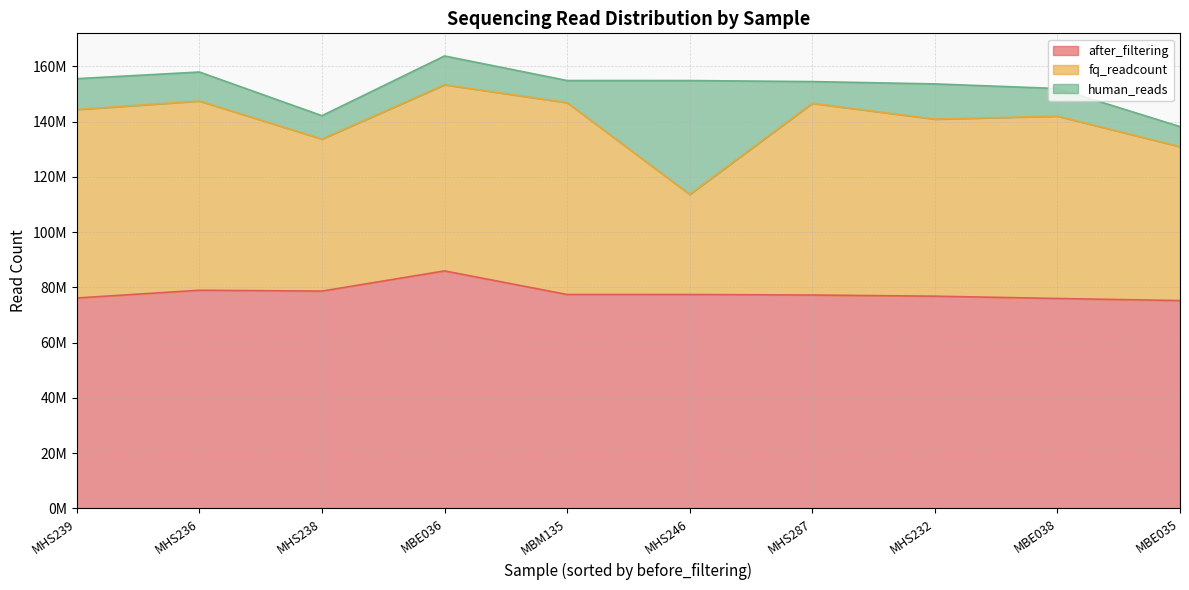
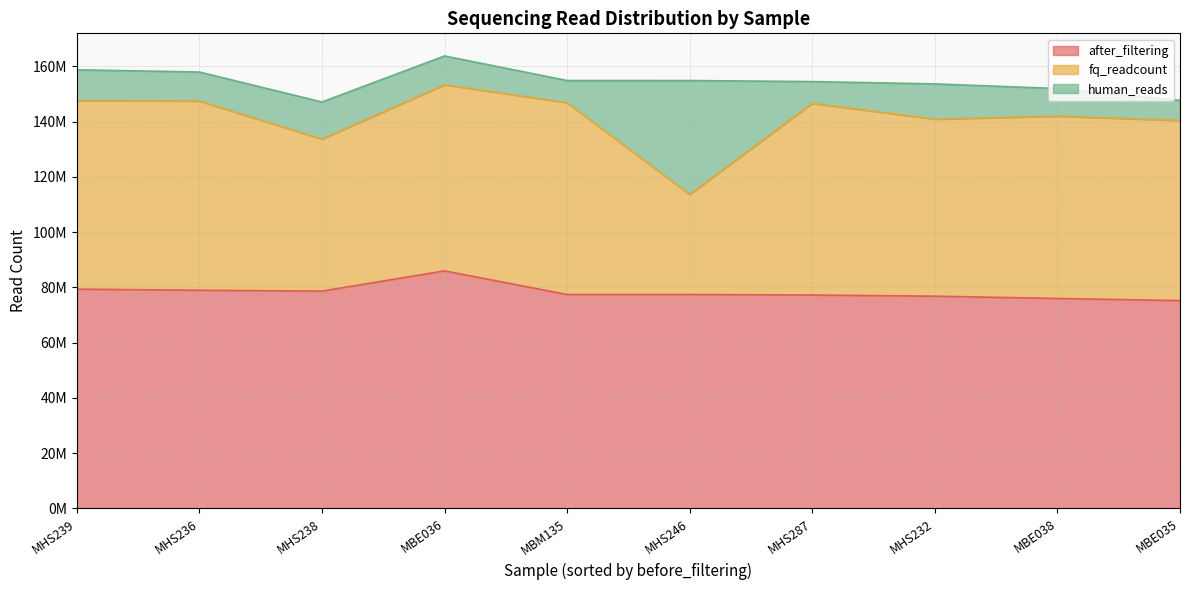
after_filtering, MHS239: 76000000 -> 79000000
human_reads, MHS238: 8000000 -> 13000000
fq_readcount, MBE035: 56000000 -> 65000000
